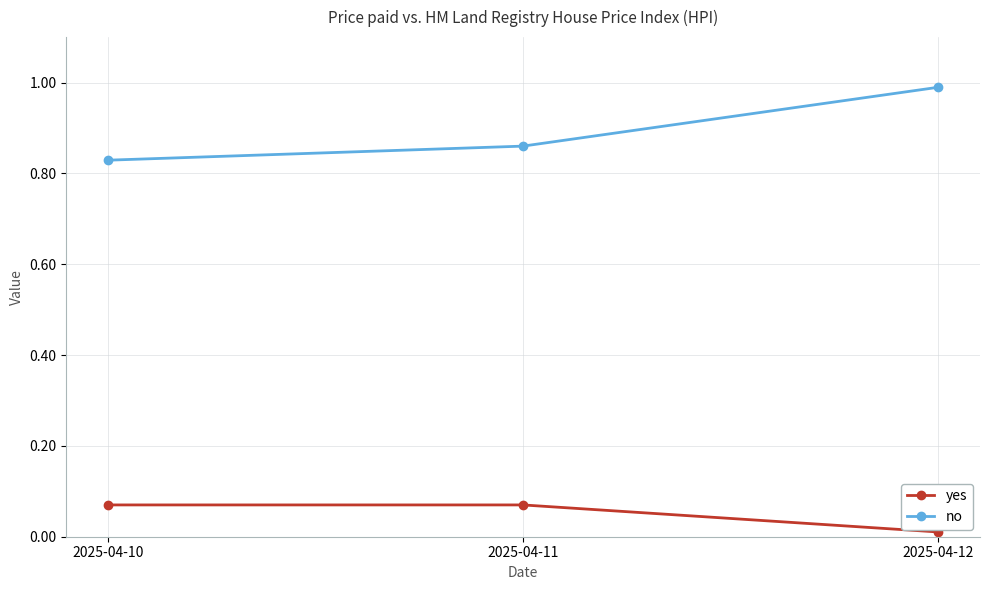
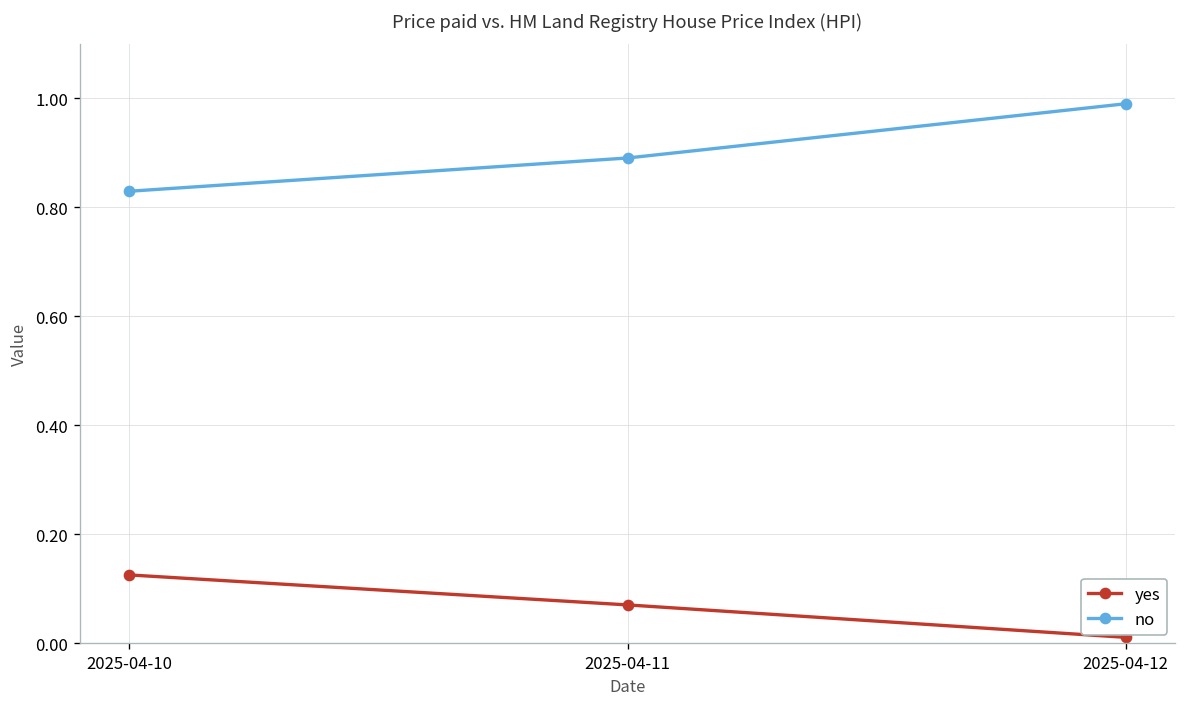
yes, 2025-04-10: 0.07 -> 0.13
no, 2025-04-11: 0.86 -> 0.89
